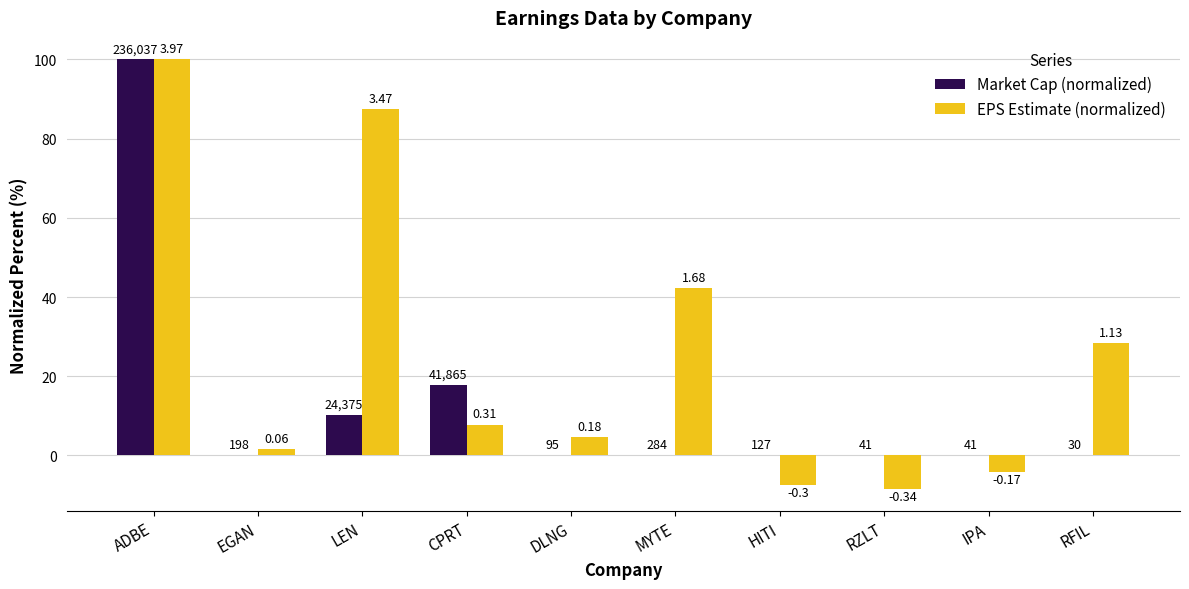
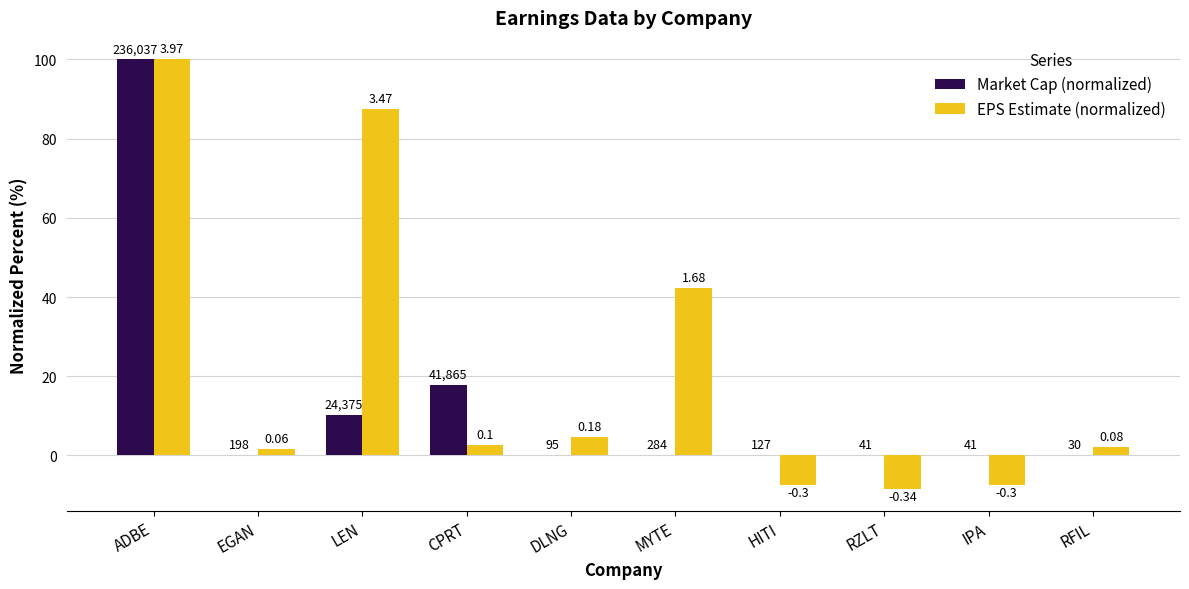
EPS Estimate (normalized), CPRT: 0.31 -> 0.1
EPS Estimate (normalized), IPA: -0.17 -> -0.3
EPS Estimate (normalized), RFIL: 1.13 -> 0.08
